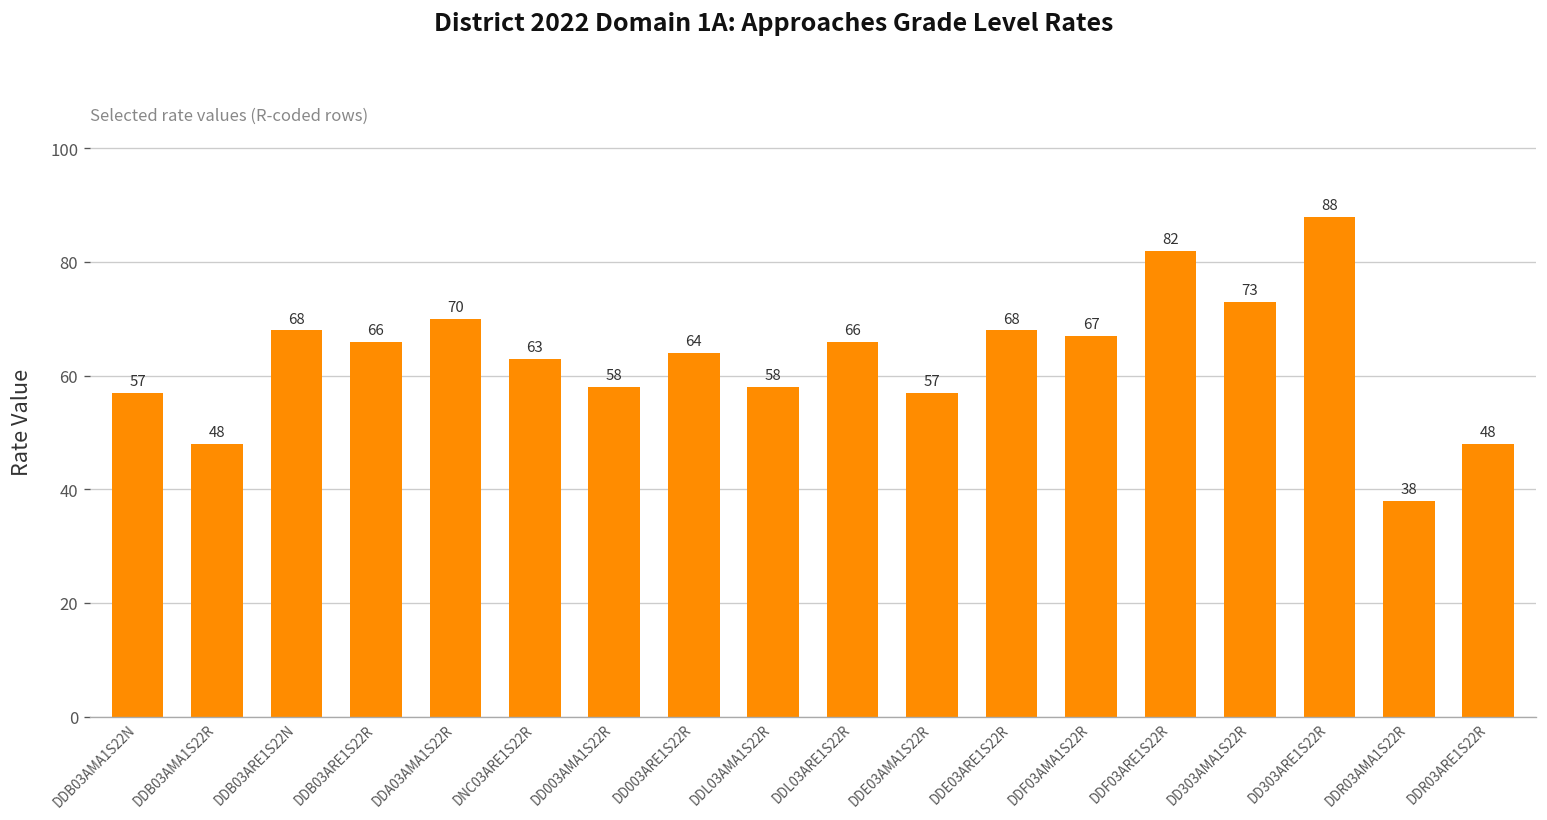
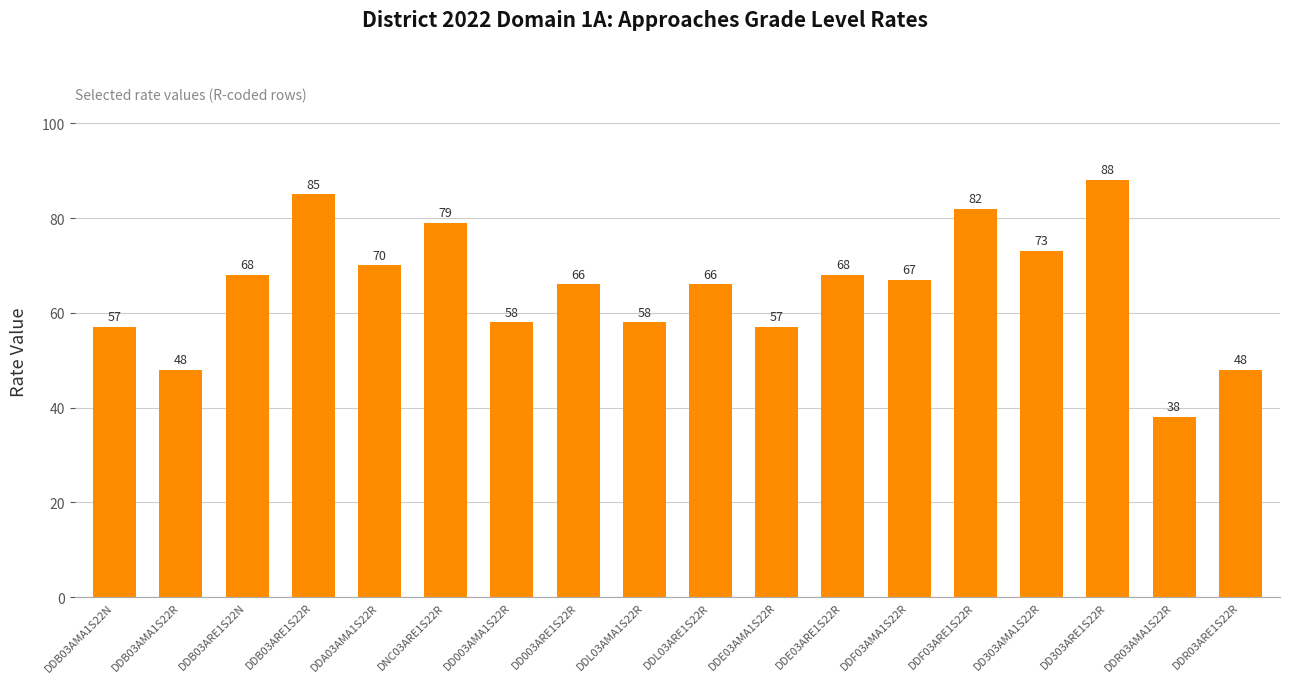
DDB03ARE1S22R: 66 -> 85
DNC03ARE1S22R: 63 -> 79
DD003ARE1S22R: 64 -> 66
